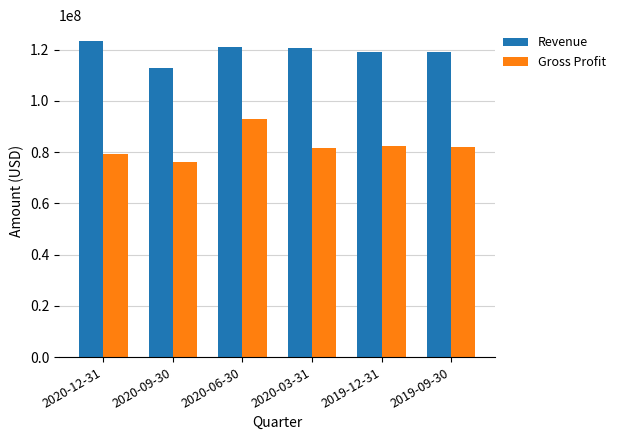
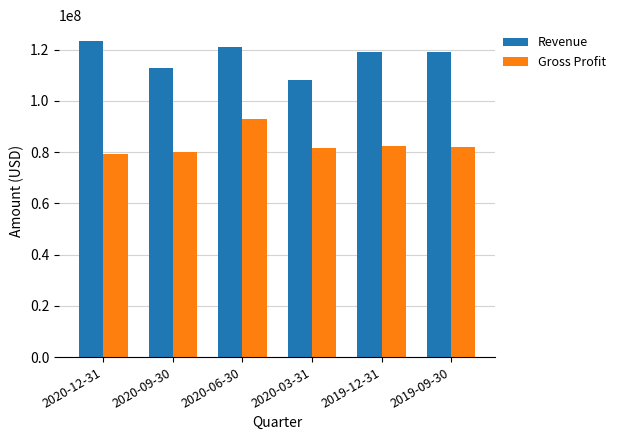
Gross Profit, 2020-09-30: 76000000 -> 80000000
Revenue, 2020-03-31: 121000000 -> 108000000
